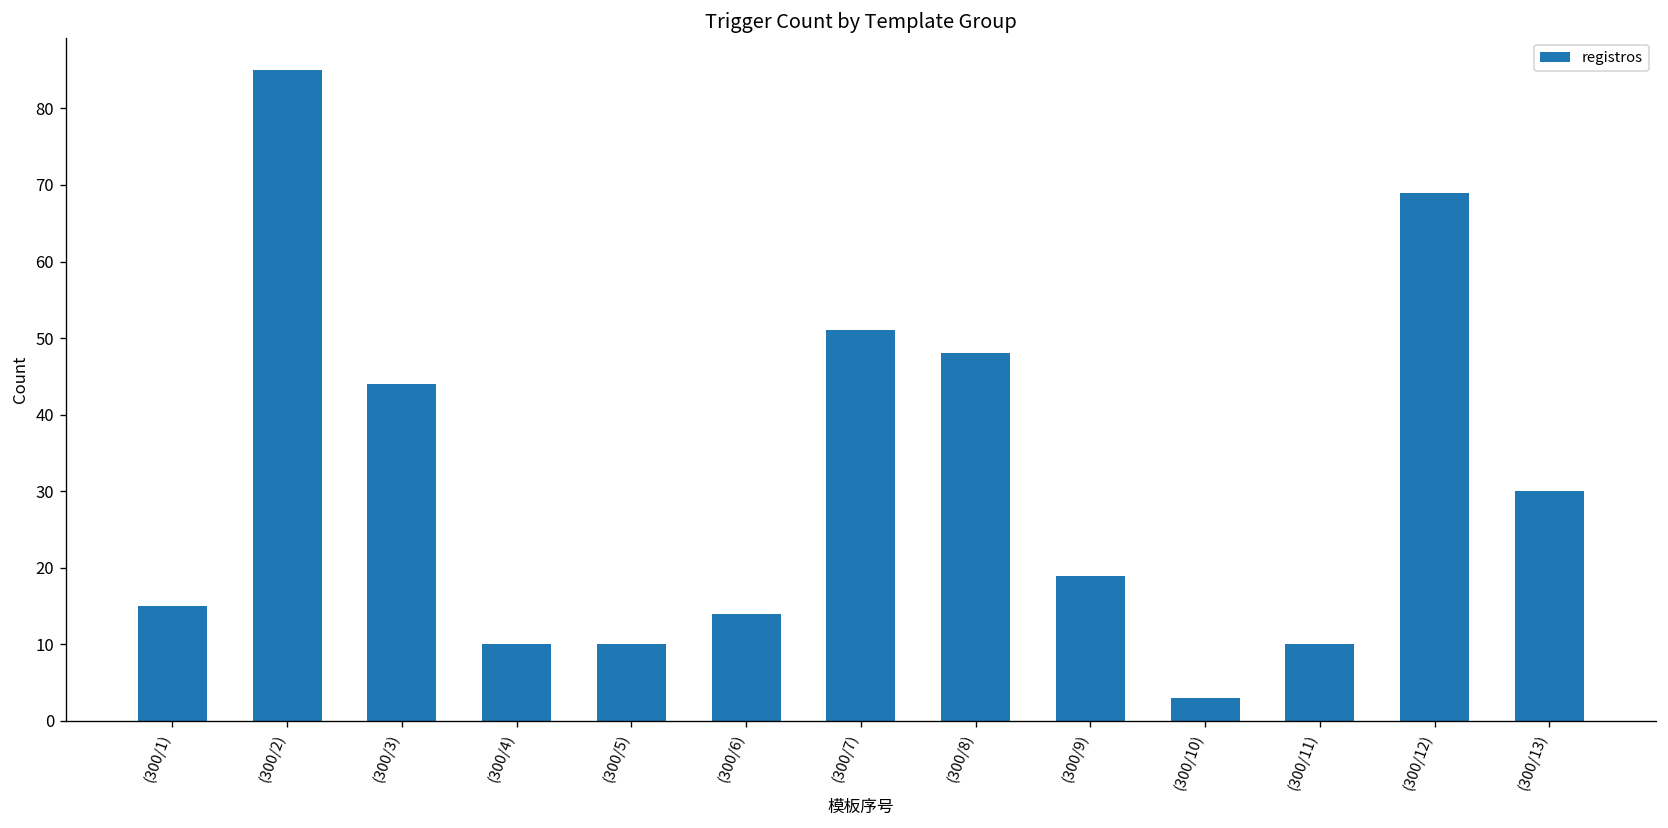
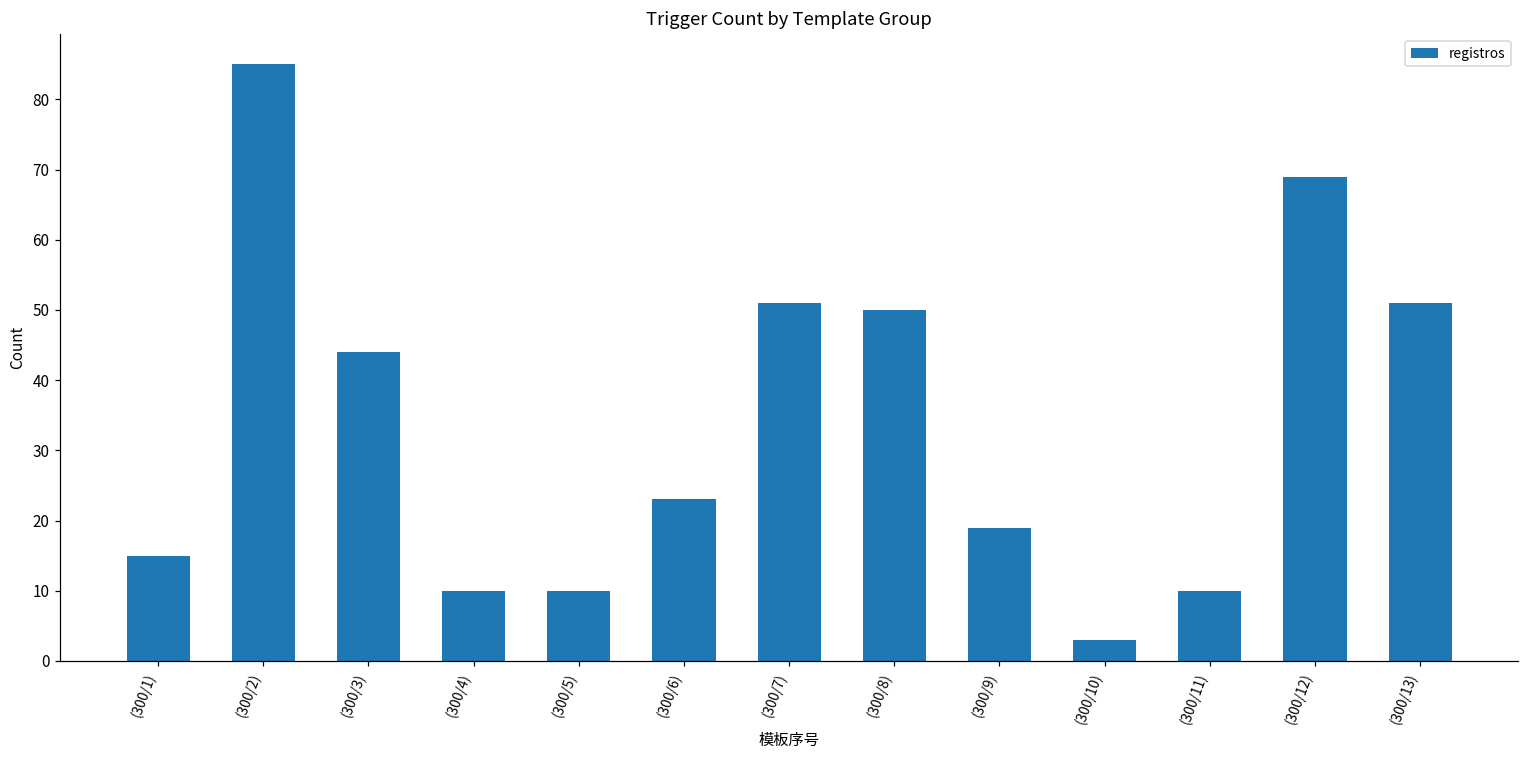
(300/6): 14 -> 23
(300/8): 48 -> 50
(300/13): 30 -> 51
